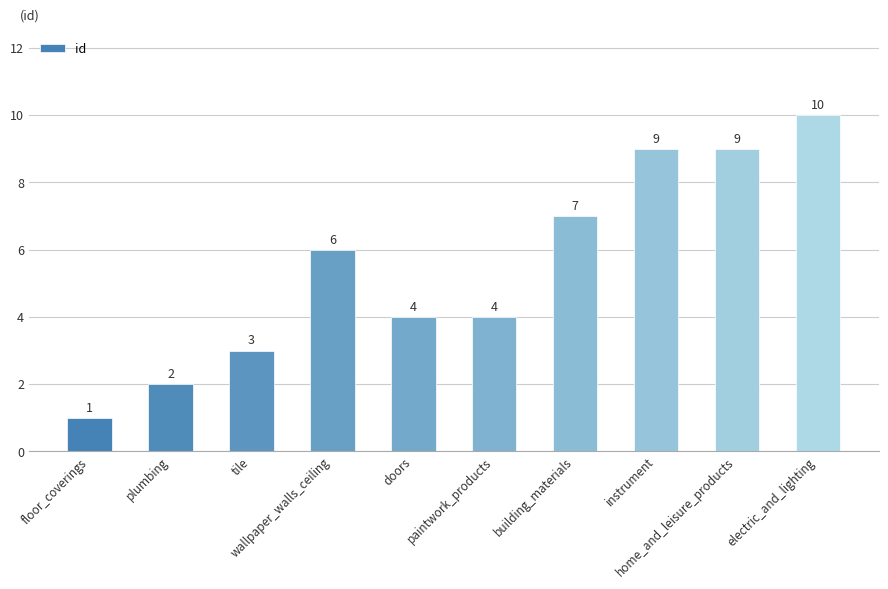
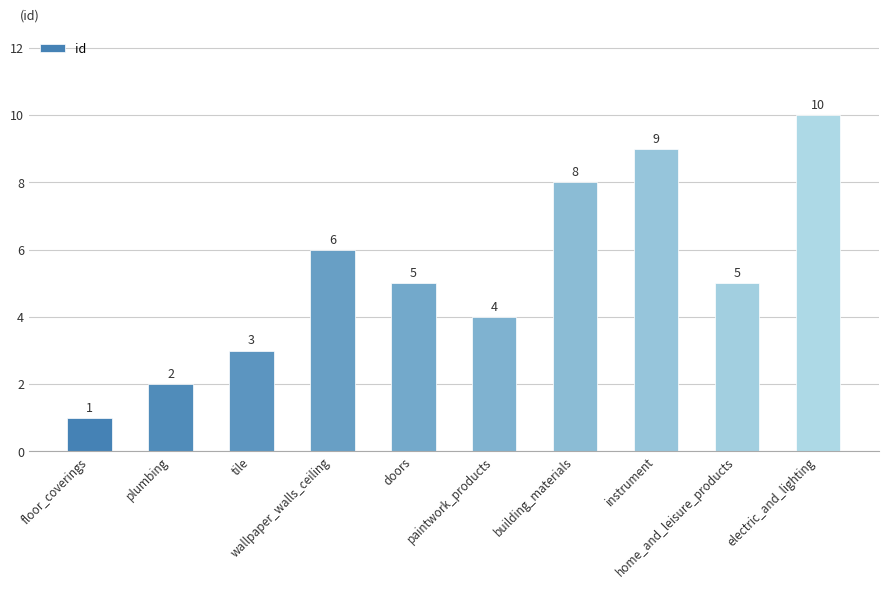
doors: 4 -> 5
building_materials: 7 -> 8
home_and_leisure_products: 9 -> 5
